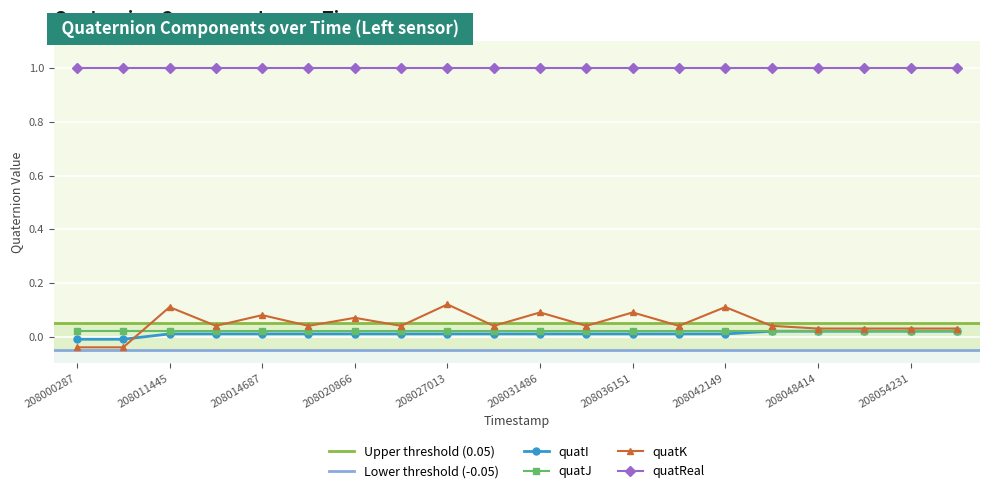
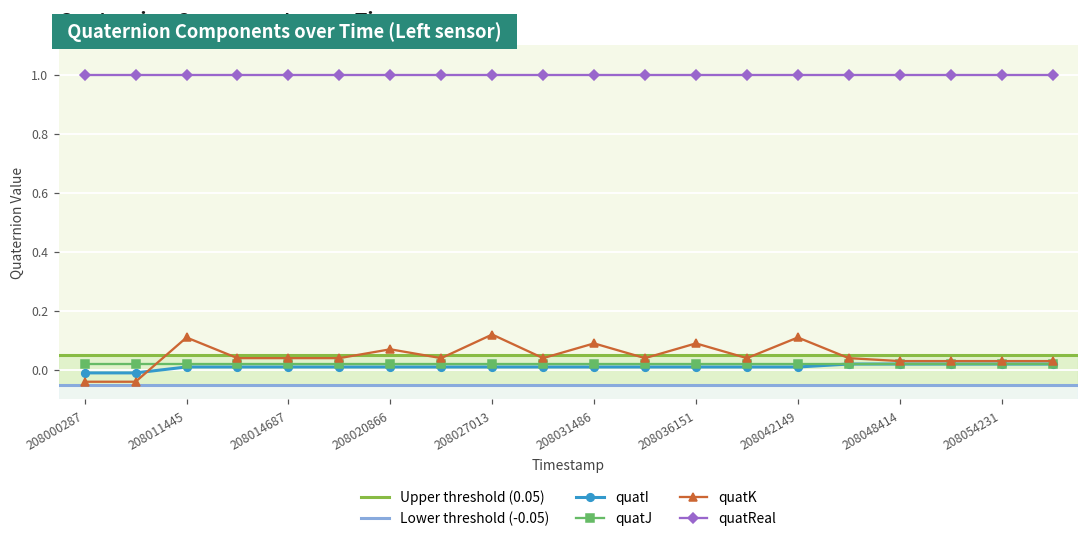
quatK, 208014687: 0.08 -> 0.04
